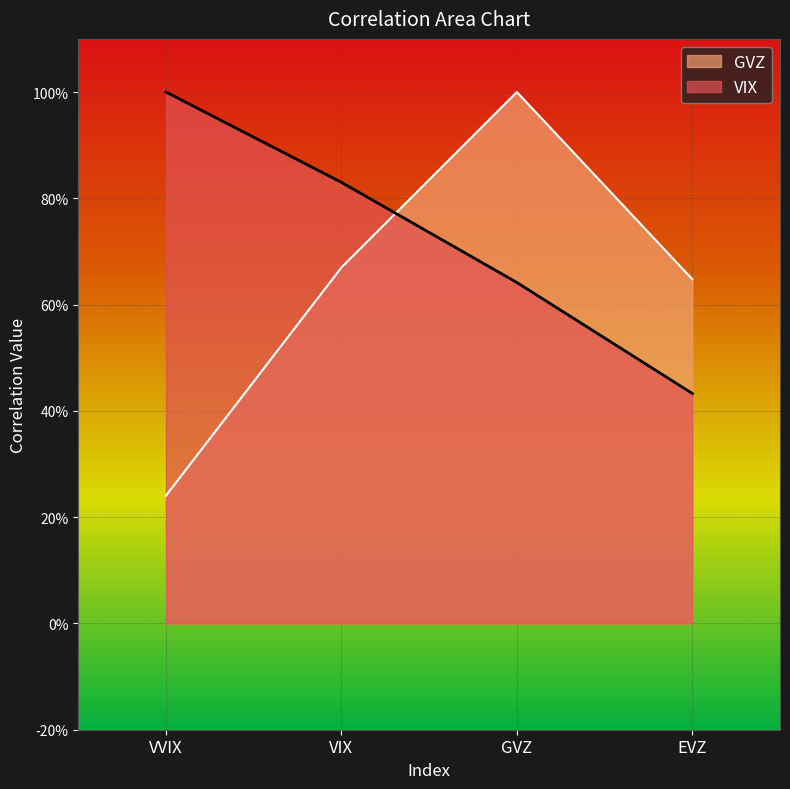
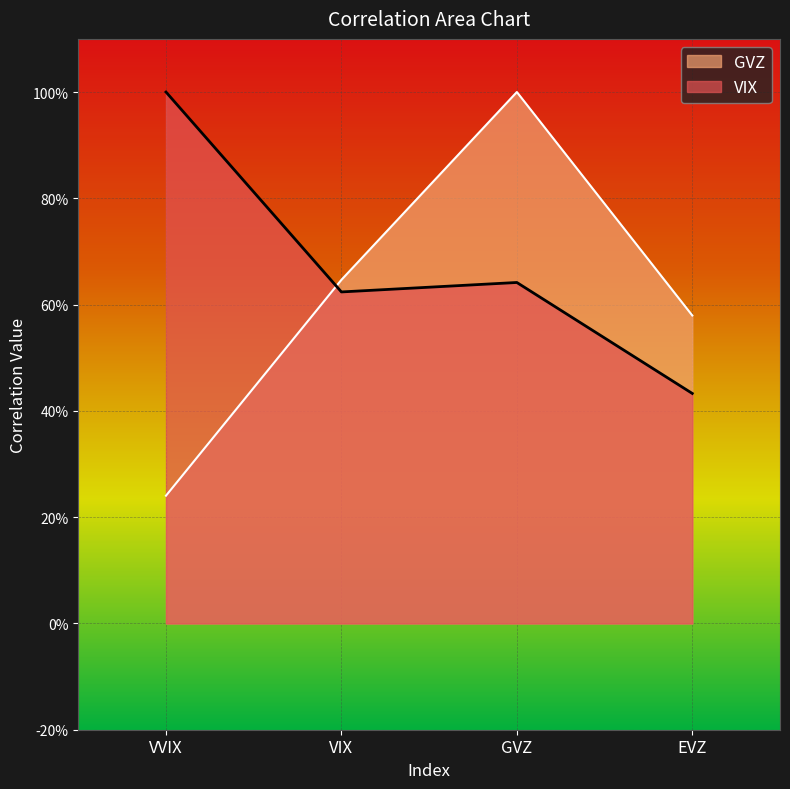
GVZ, VIX: 67% -> 65%
VIX, VIX: 83% -> 62%
GVZ, EVZ: 65% -> 58%
